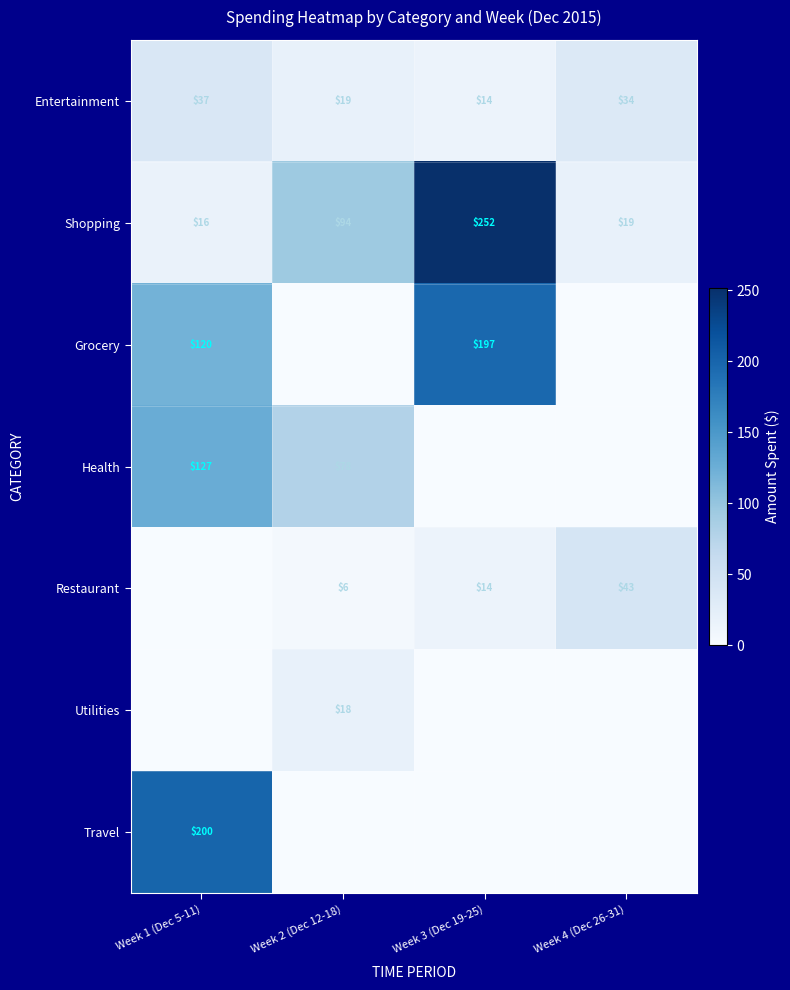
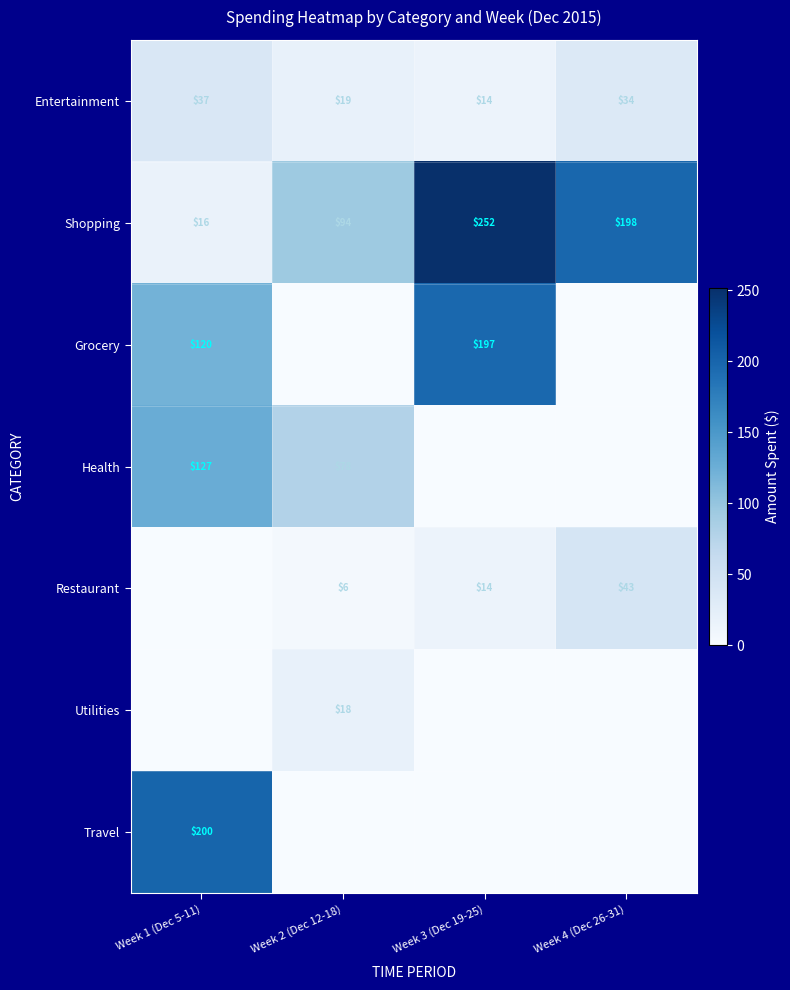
Shopping, Week 4 (Dec 26-31): $19 -> $198
